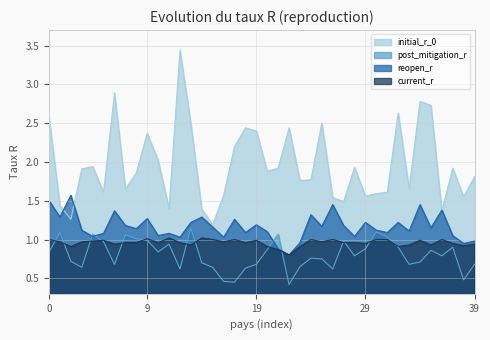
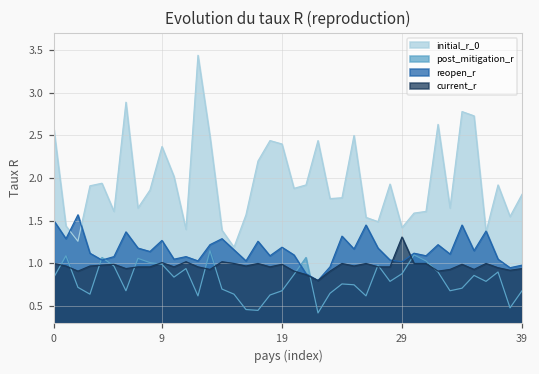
initial_r_0, 29: 1.6 -> 1.4
reopen_r, 29: 1.2 -> 1.0
current_r, 29: 1.0 -> 1.3
